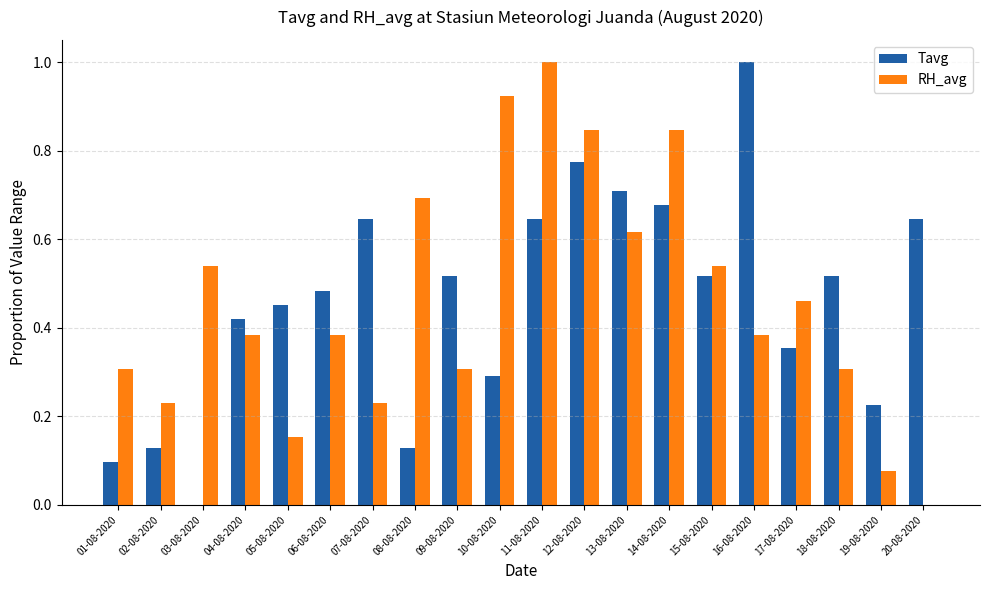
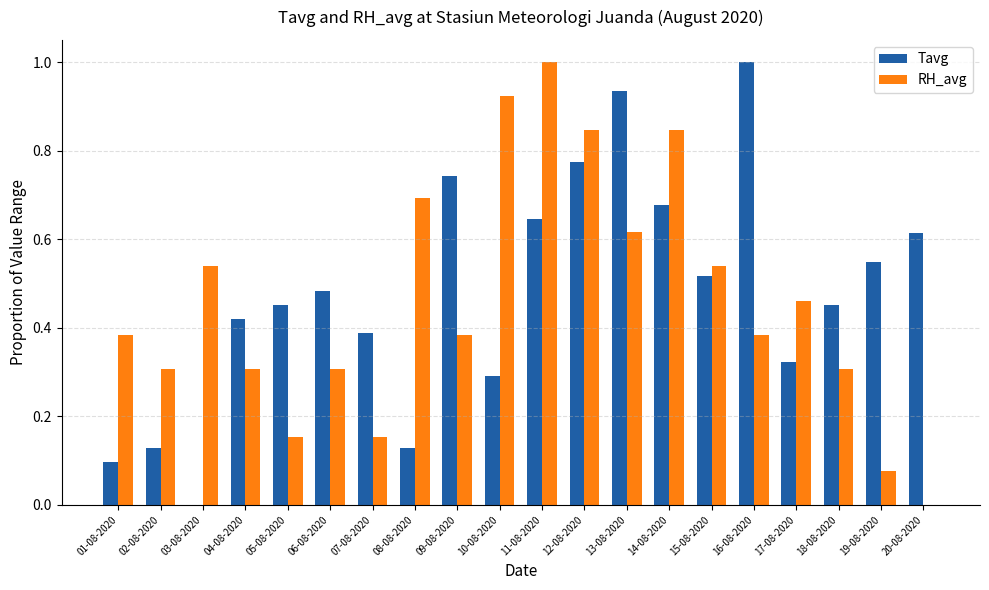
RH_avg, 01-08-2020: 0.31 -> 0.38
RH_avg, 02-08-2020: 0.23 -> 0.31
RH_avg, 04-08-2020: 0.38 -> 0.31
RH_avg, 06-08-2020: 0.38 -> 0.31
Tavg, 07-08-2020: 0.65 -> 0.39
RH_avg, 07-08-2020: 0.23 -> 0.15
Tavg, 09-08-2020: 0.52 -> 0.74
RH_avg, 09-08-2020: 0.31 -> 0.38
Tavg, 13-08-2020: 0.71 -> 0.94
Tavg, 17-08-2020: 0.35 -> 0.32
Tavg, 18-08-2020: 0.52 -> 0.45
Tavg, 19-08-2020: 0.23 -> 0.55
Tavg, 20-08-2020: 0.65 -> 0.61
